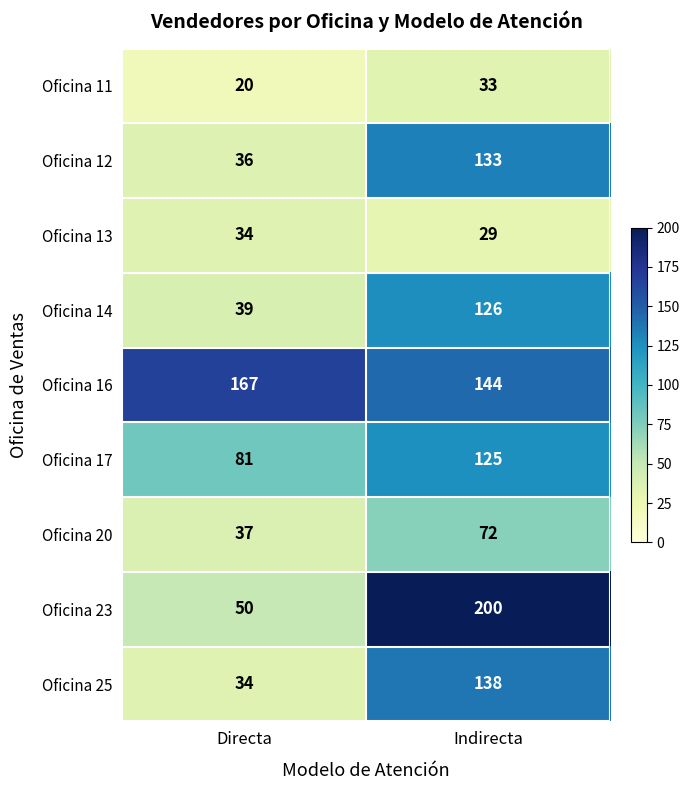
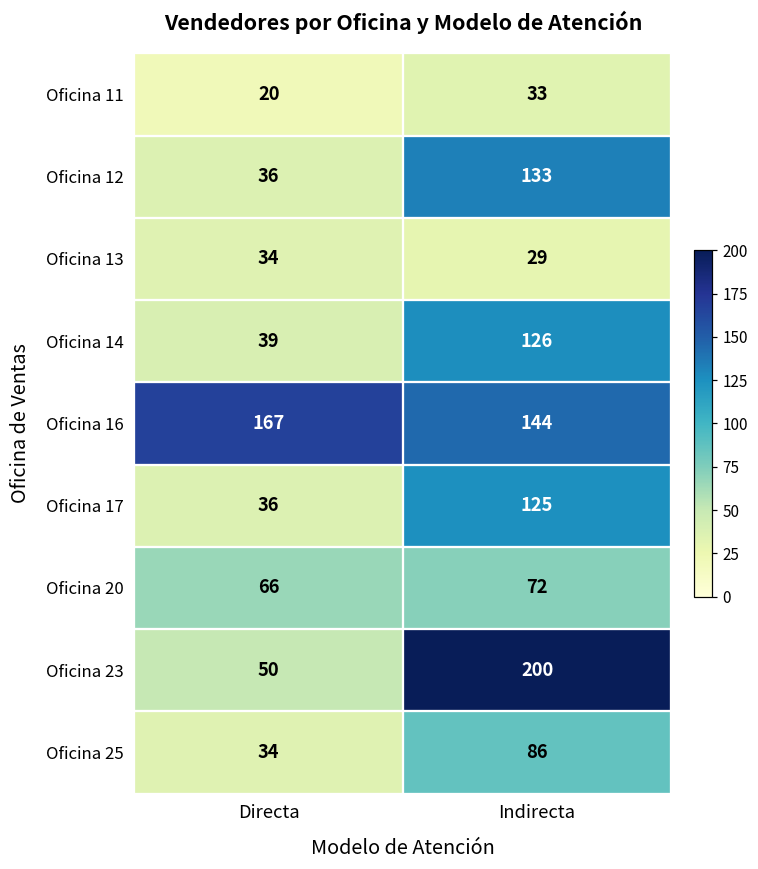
Oficina 17, Directa: 81 -> 36
Oficina 20, Directa: 37 -> 66
Oficina 25, Indirecta: 138 -> 86
